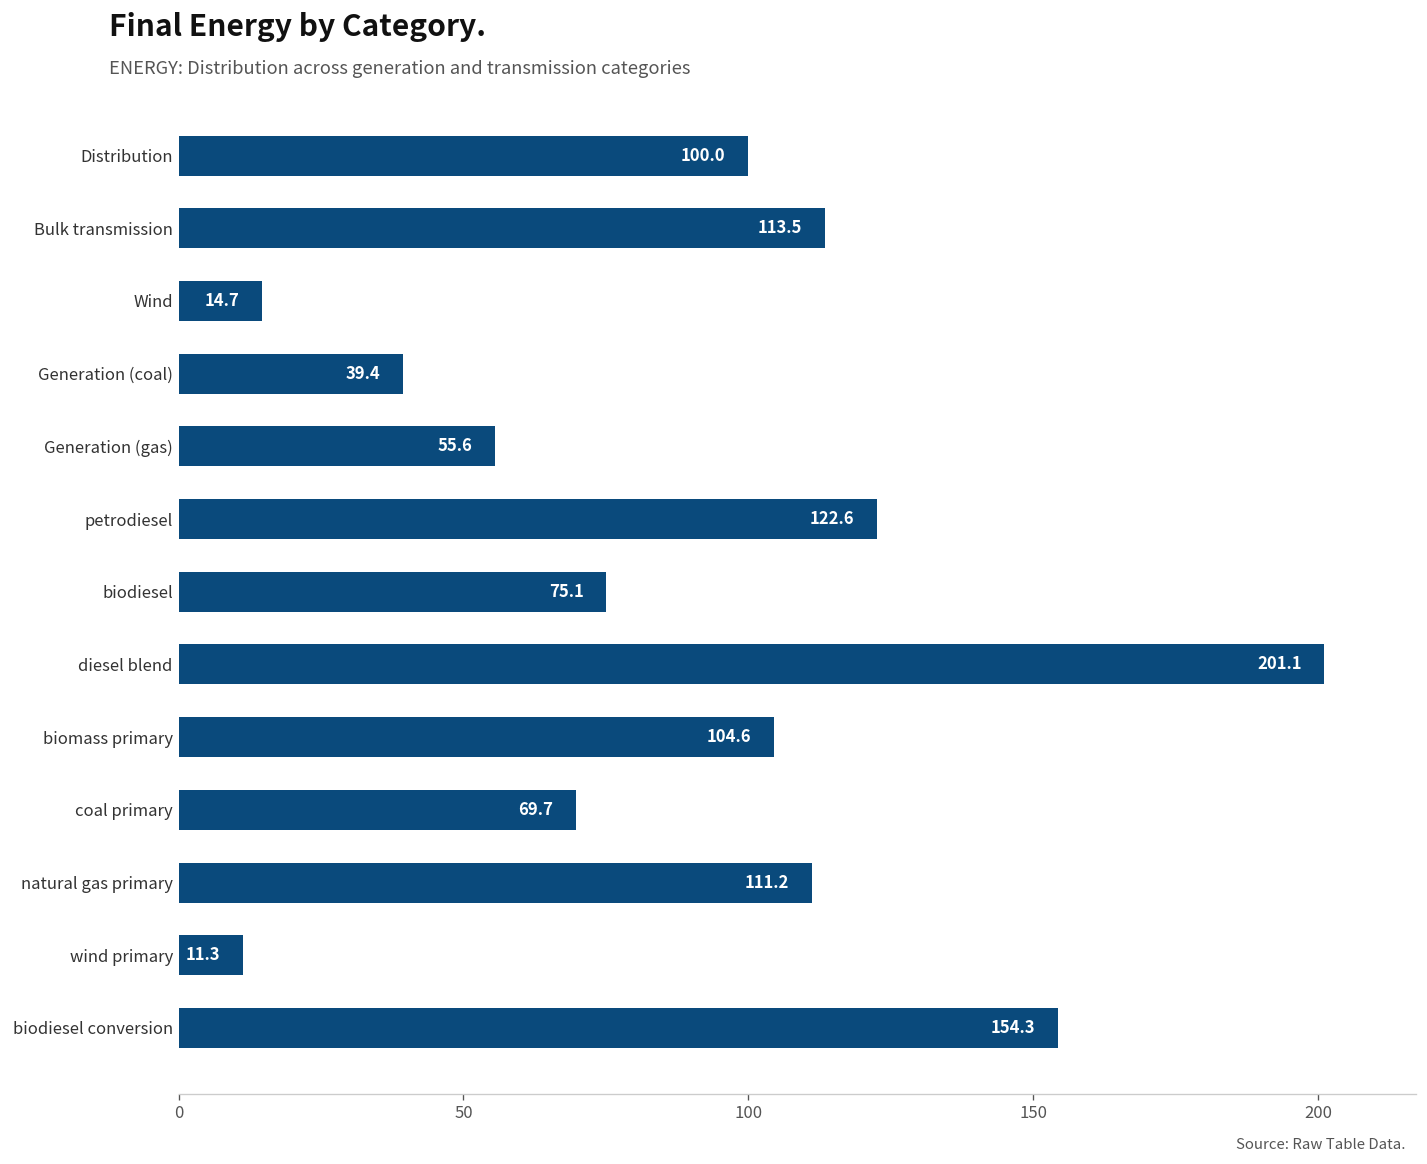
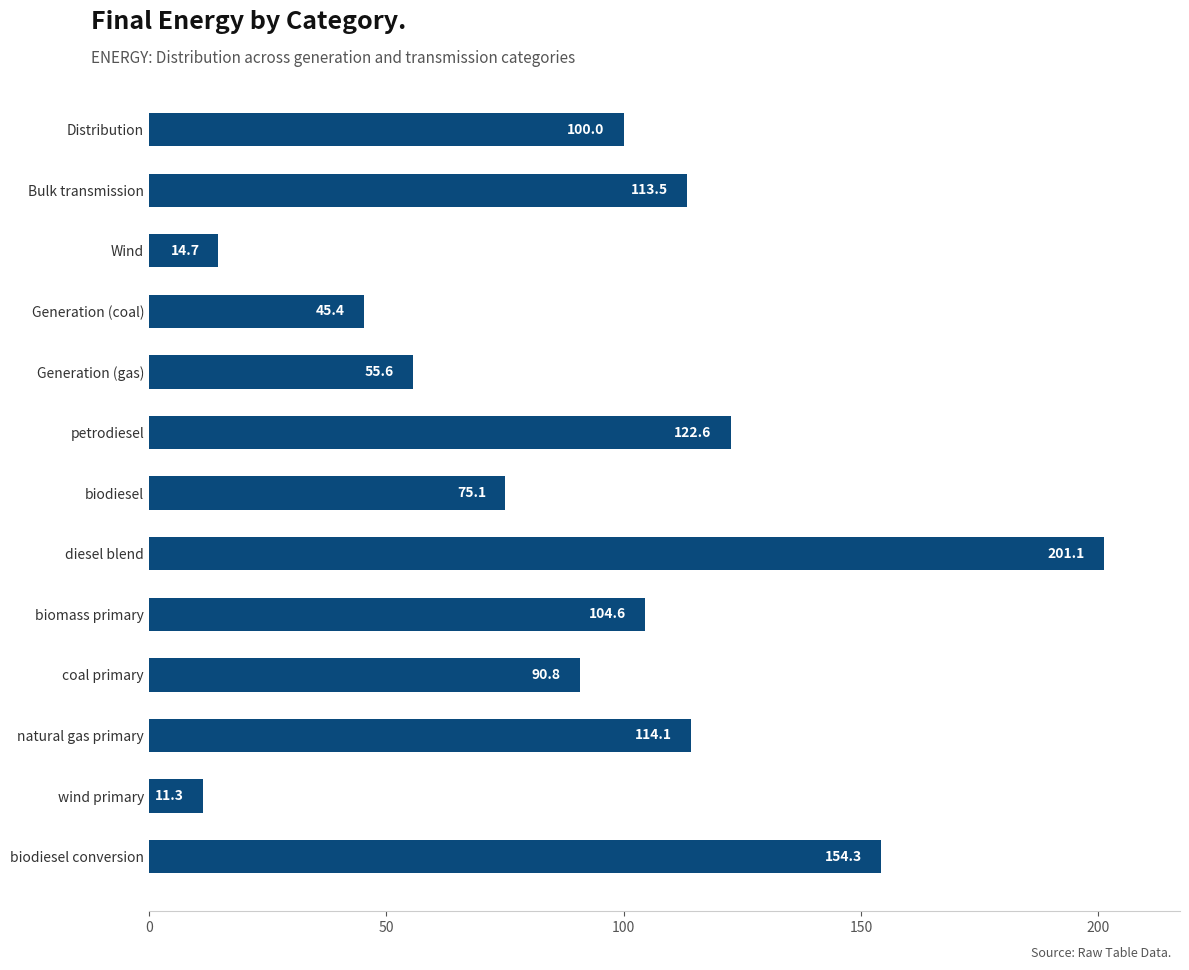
Generation (coal): 39.4 -> 45.4
coal primary: 69.7 -> 90.8
natural gas primary: 111.2 -> 114.1
